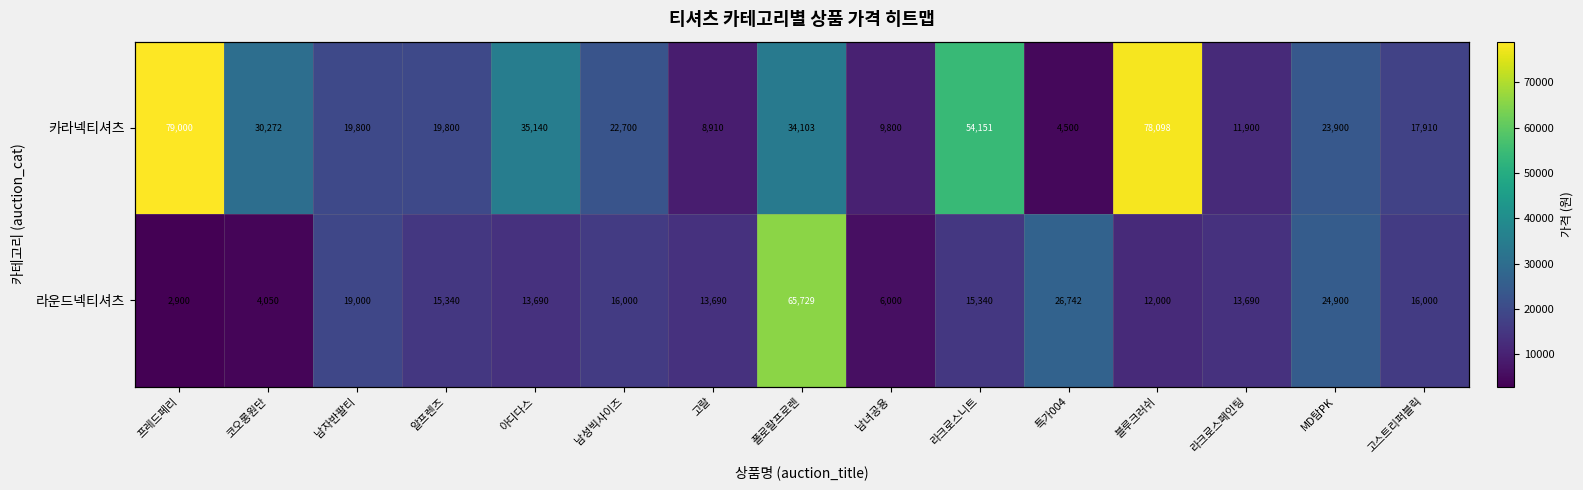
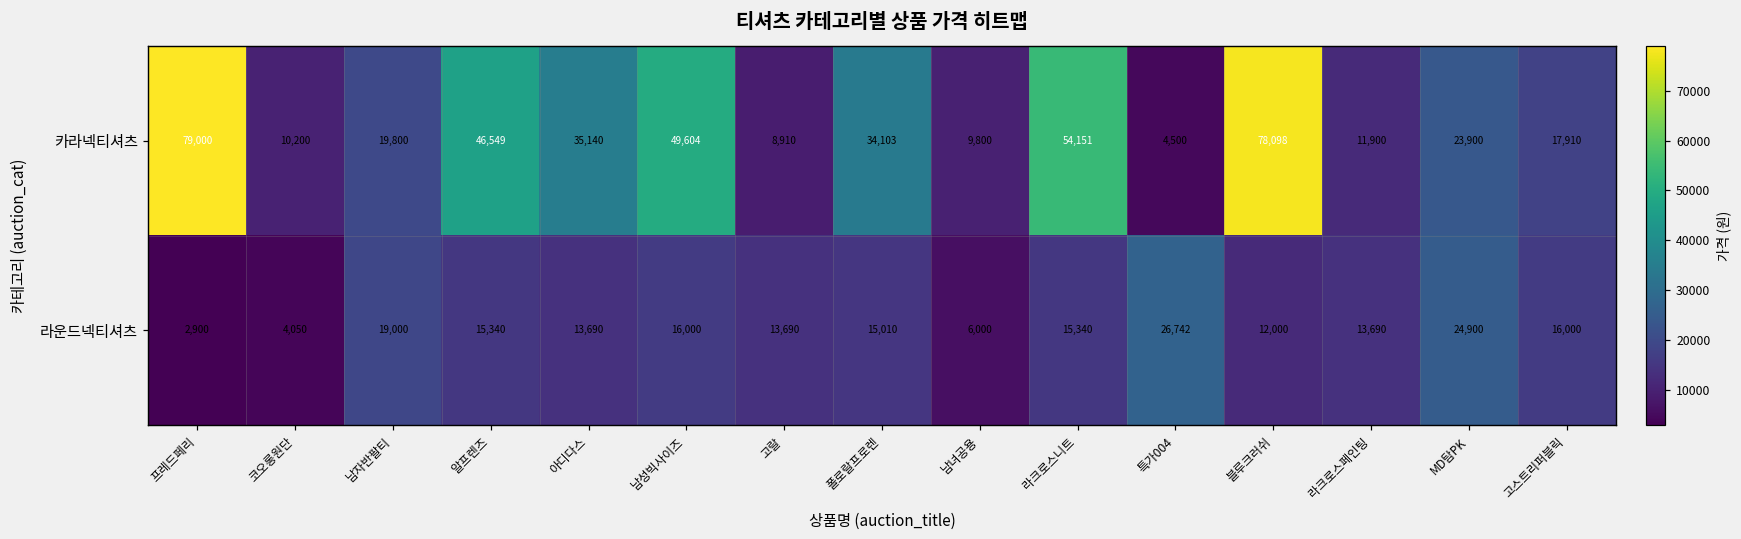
카라넥티셔츠, 코오롱원단: 30,272 -> 10,200
카라넥티셔츠, 알프렌즈: 19,800 -> 46,549
카라넥티셔츠, 남성빅사이즈: 22,700 -> 49,604
라운드넥티셔츠, 폴로랄프로렌: 65,729 -> 15,010
